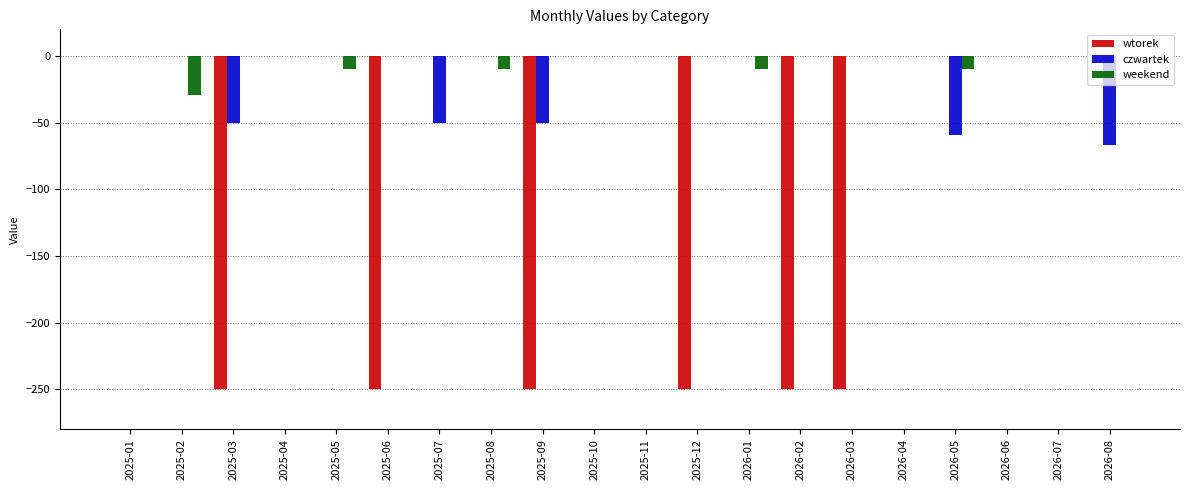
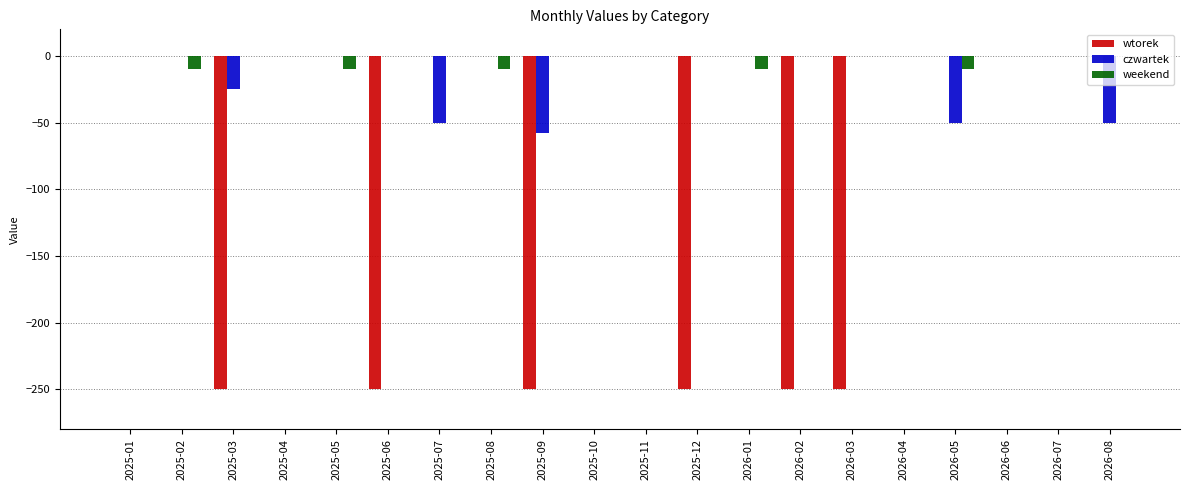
weekend, 2025-02: -29 -> -10
czwartek, 2025-03: -50 -> -25
czwartek, 2025-09: -50 -> -58
czwartek, 2026-05: -59 -> -50
czwartek, 2026-08: -67 -> -50
